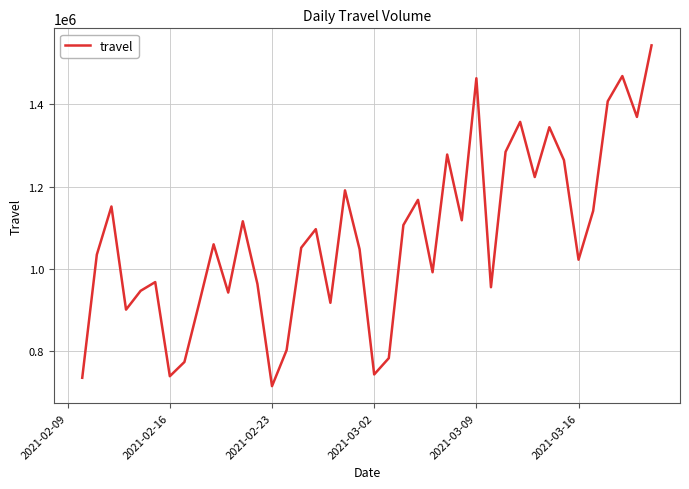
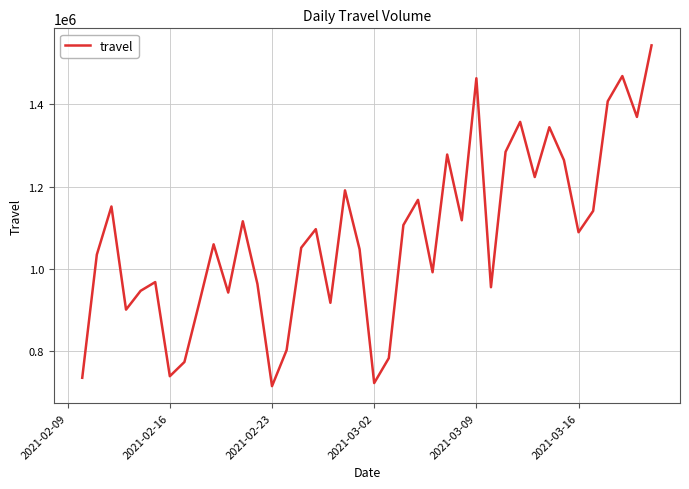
2021-03-02: 740000 -> 720000
2021-03-16: 1020000 -> 1090000
